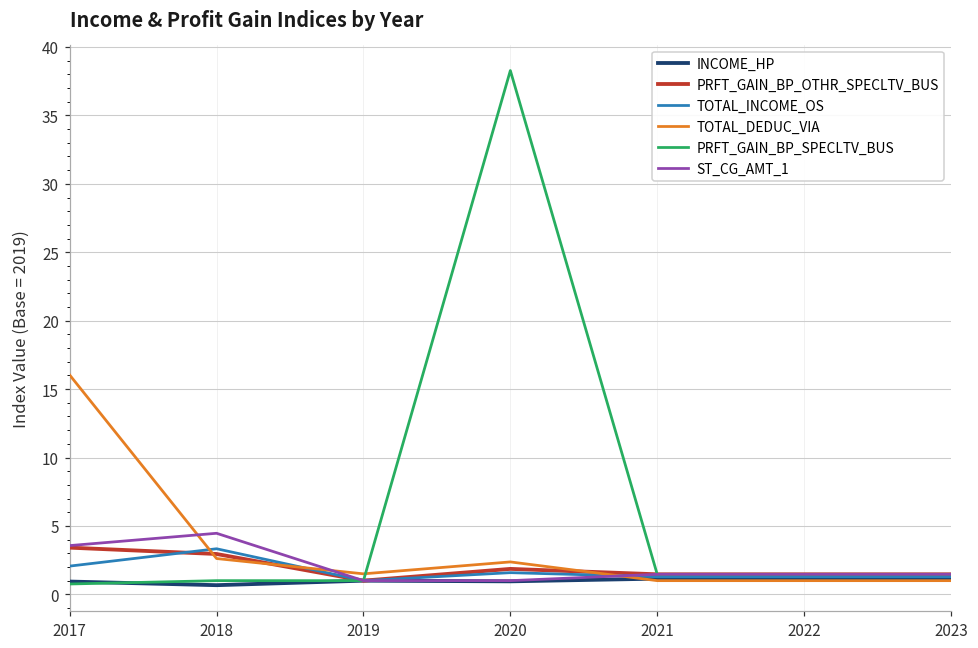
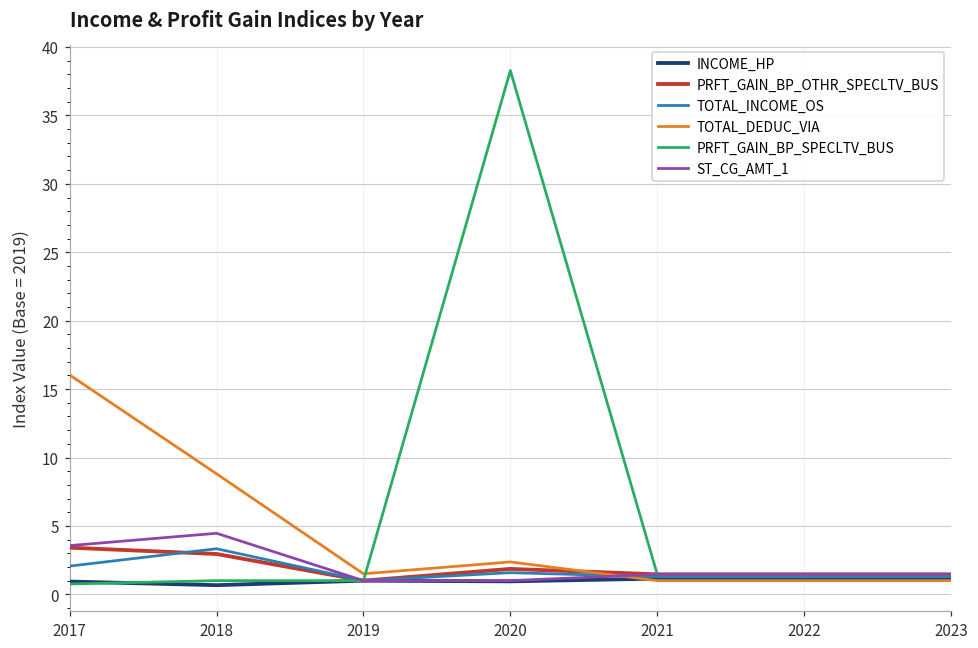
TOTAL_DEDUC_VIA, 2018: 2.6 -> 8.8
